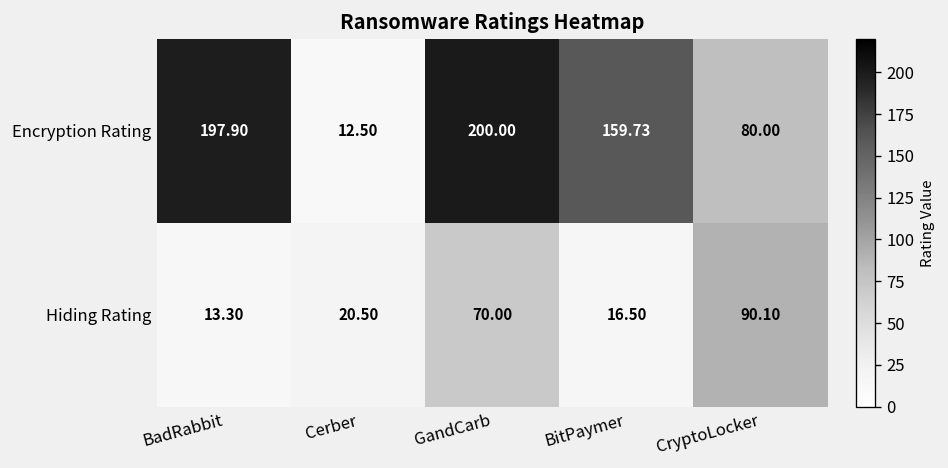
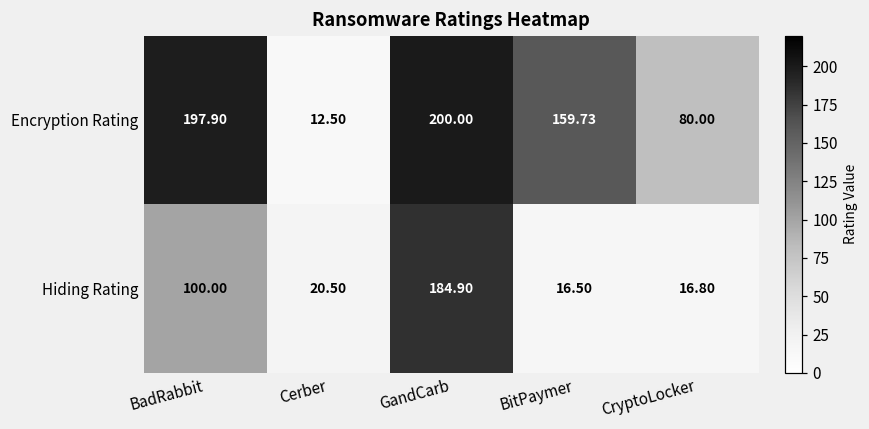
Hiding Rating, BadRabbit: 13.30 -> 100.00
Hiding Rating, GandCarb: 70.00 -> 184.90
Hiding Rating, CryptoLocker: 90.10 -> 16.80
